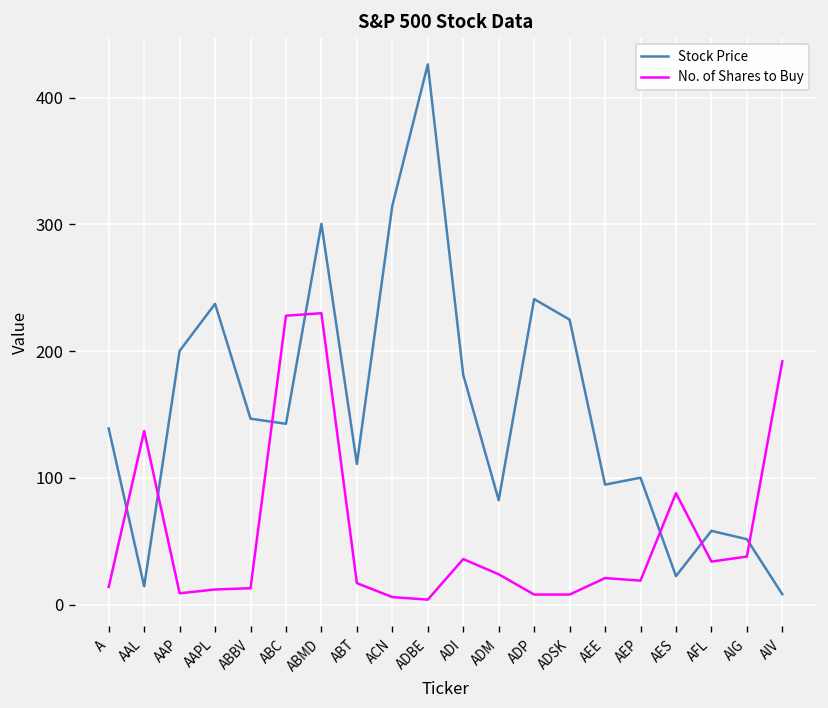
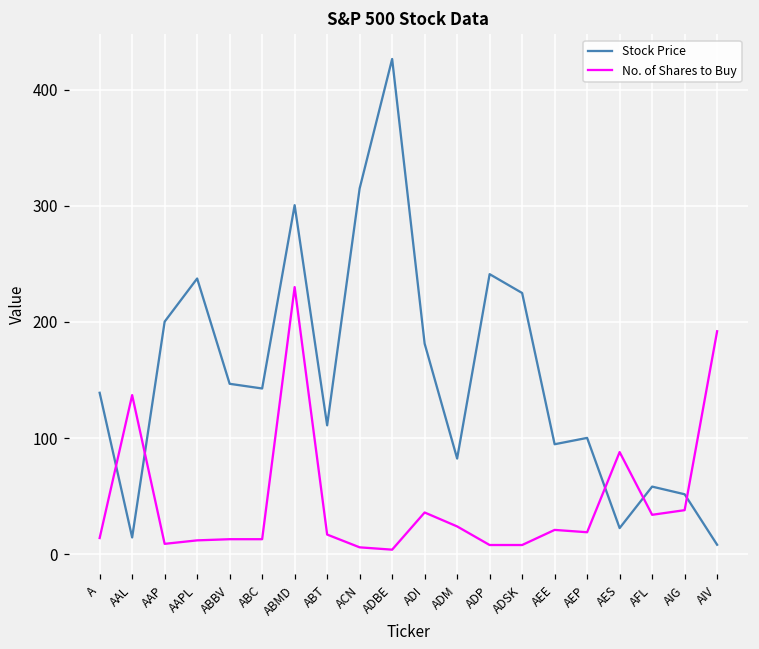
No. of Shares to Buy, ABC: 228 -> 13
